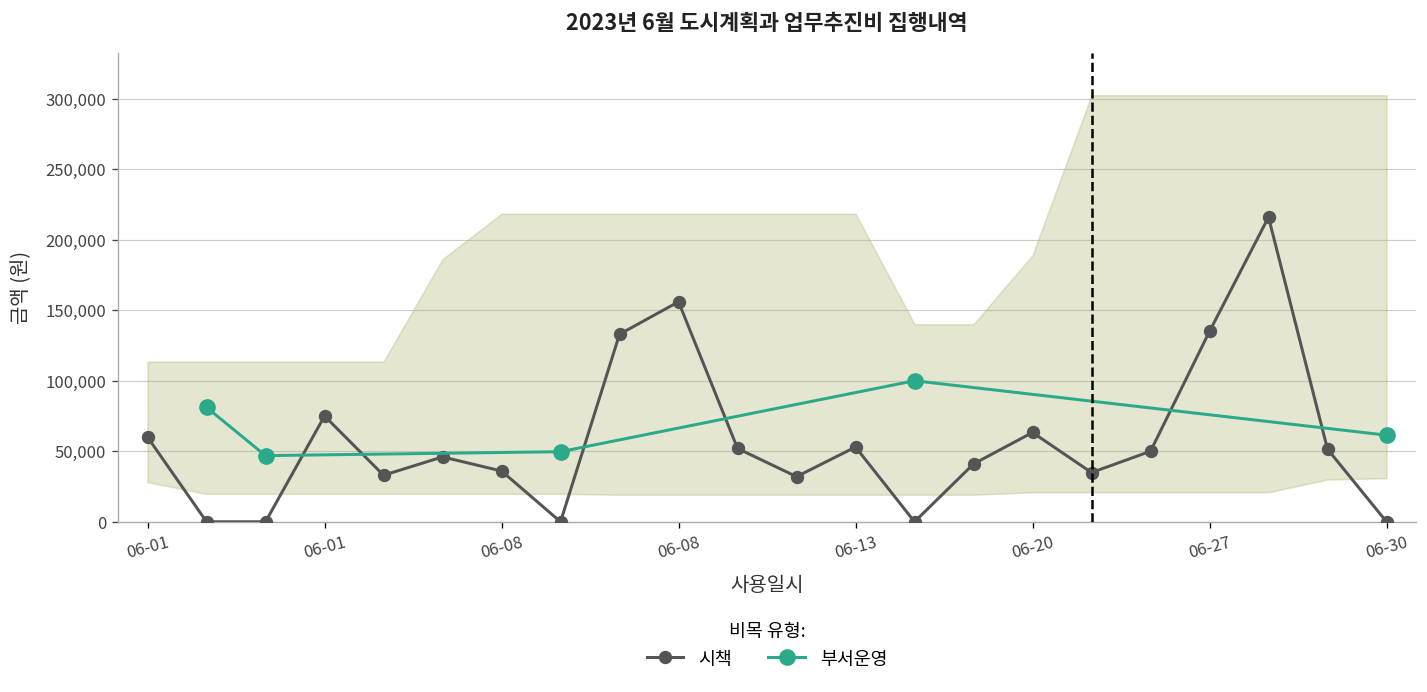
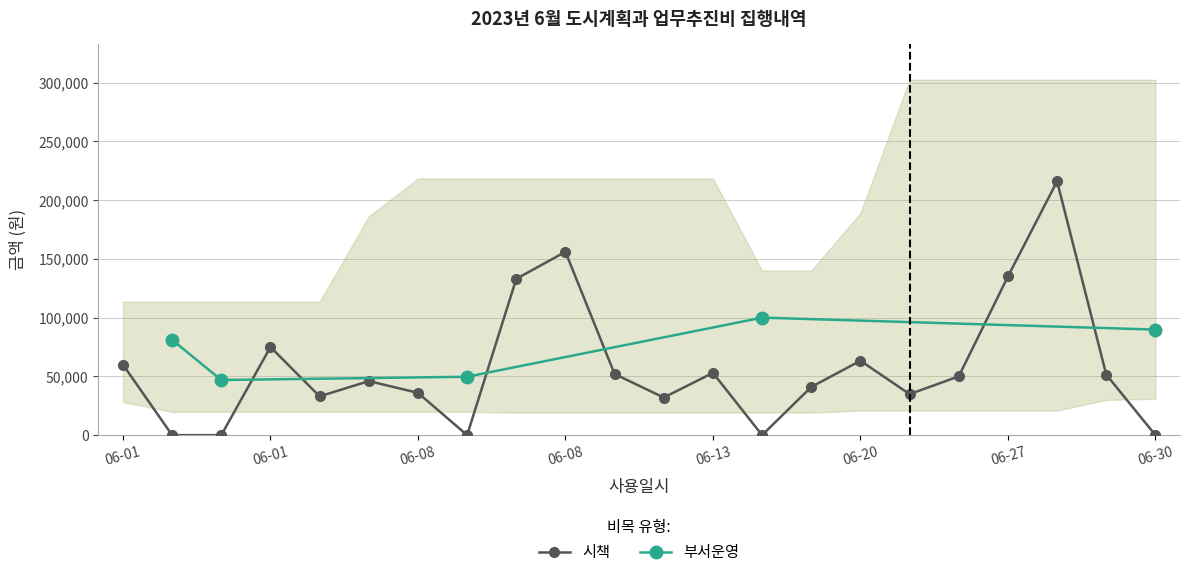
부서운영, 06-30: 61,000 -> 90,000
